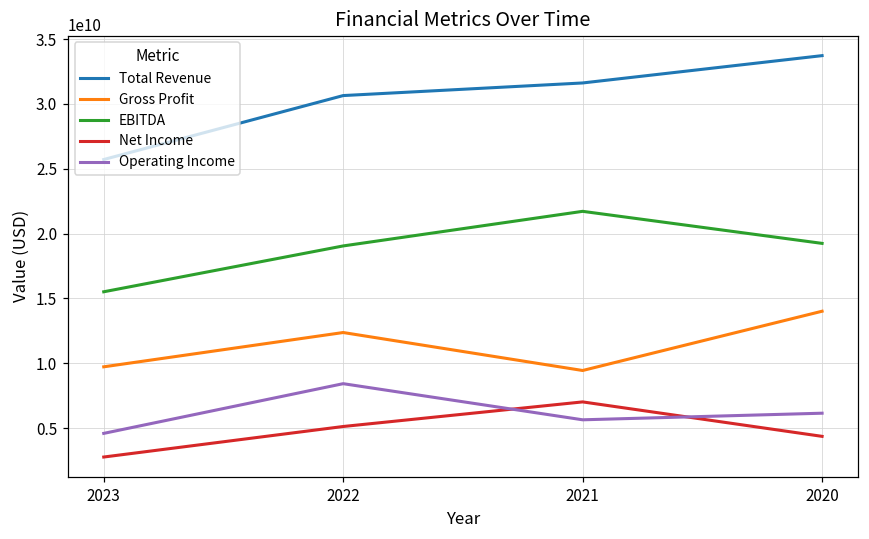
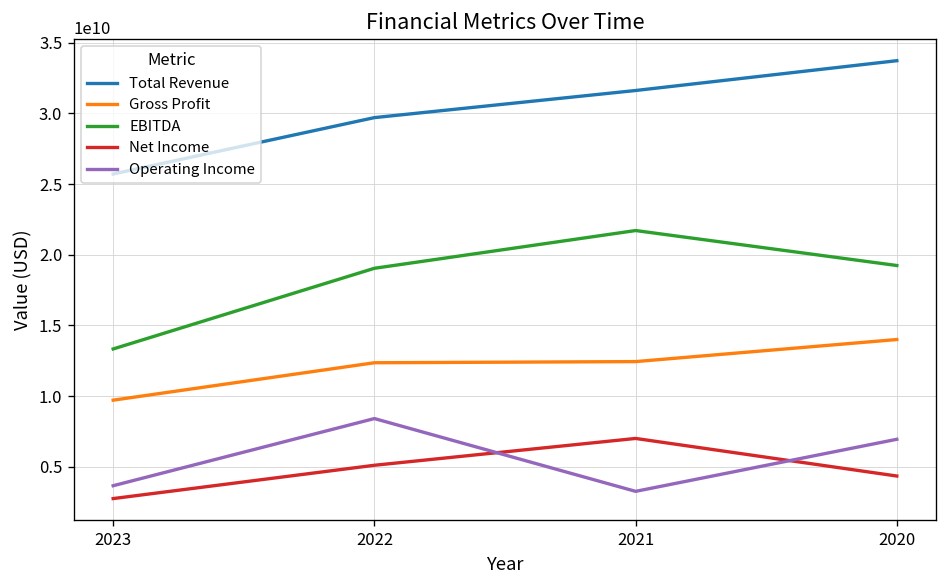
EBITDA, 2023: 15500000000 -> 13300000000
Operating Income, 2023: 4600000000 -> 3700000000
Total Revenue, 2022: 30600000000 -> 29700000000
Gross Profit, 2021: 9400000000 -> 12400000000
Operating Income, 2021: 5600000000 -> 3300000000
Operating Income, 2020: 6100000000 -> 7000000000
